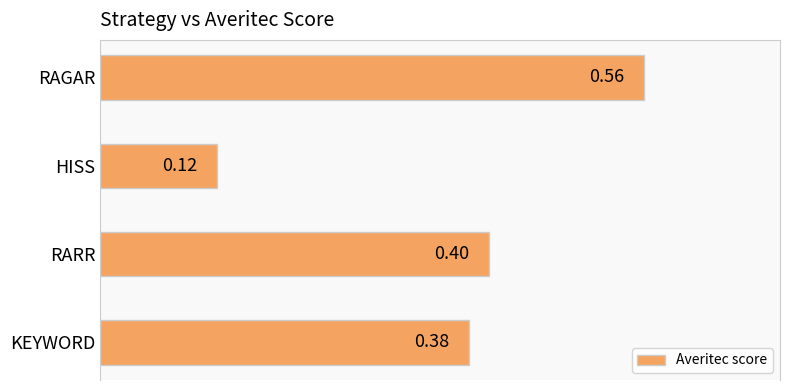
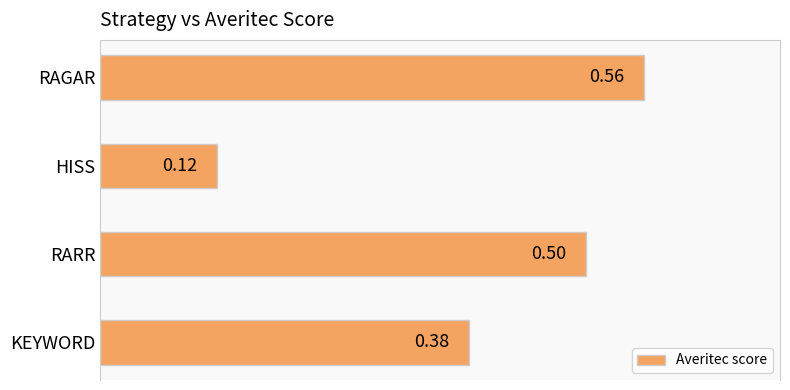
RARR: 0.40 -> 0.50
